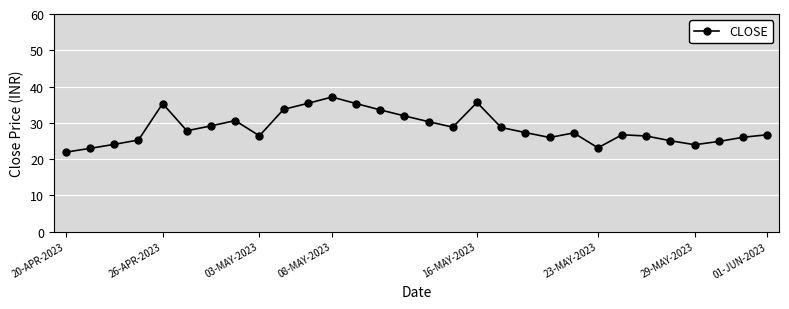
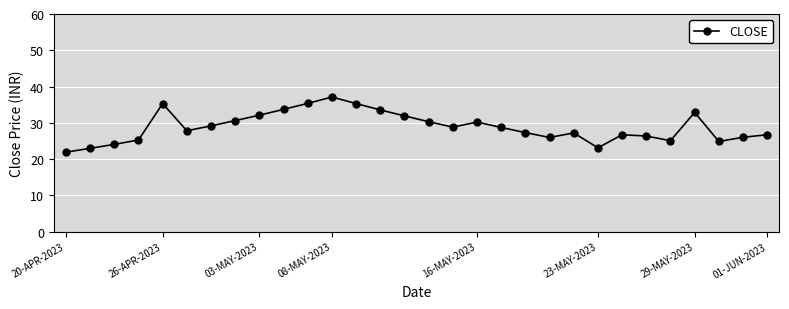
03-MAY-2023: 26 -> 32
16-MAY-2023: 36 -> 30
29-MAY-2023: 24 -> 33
